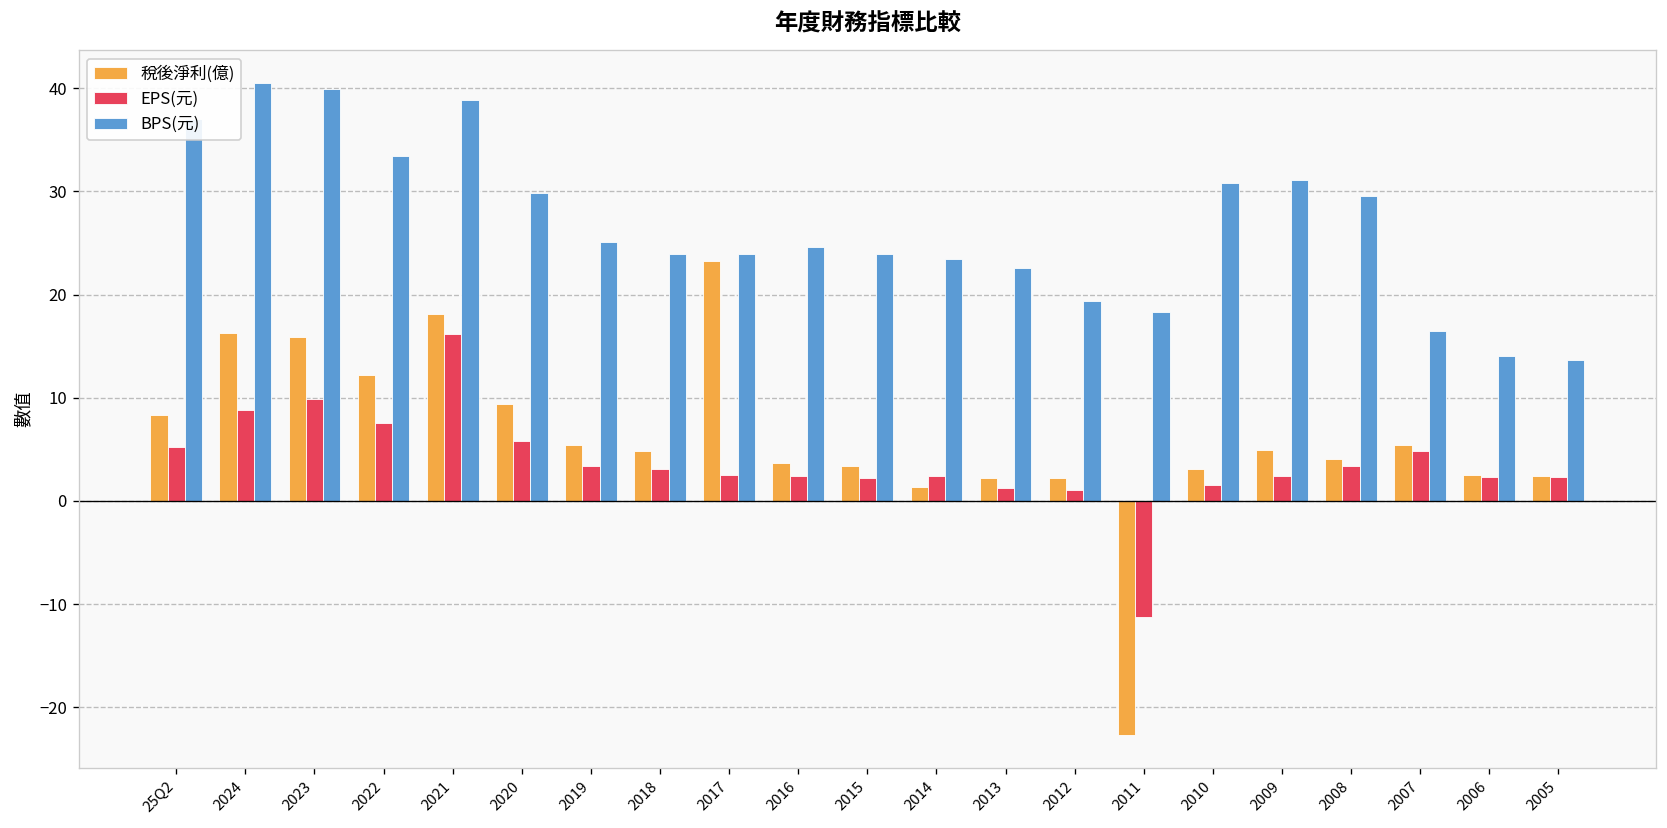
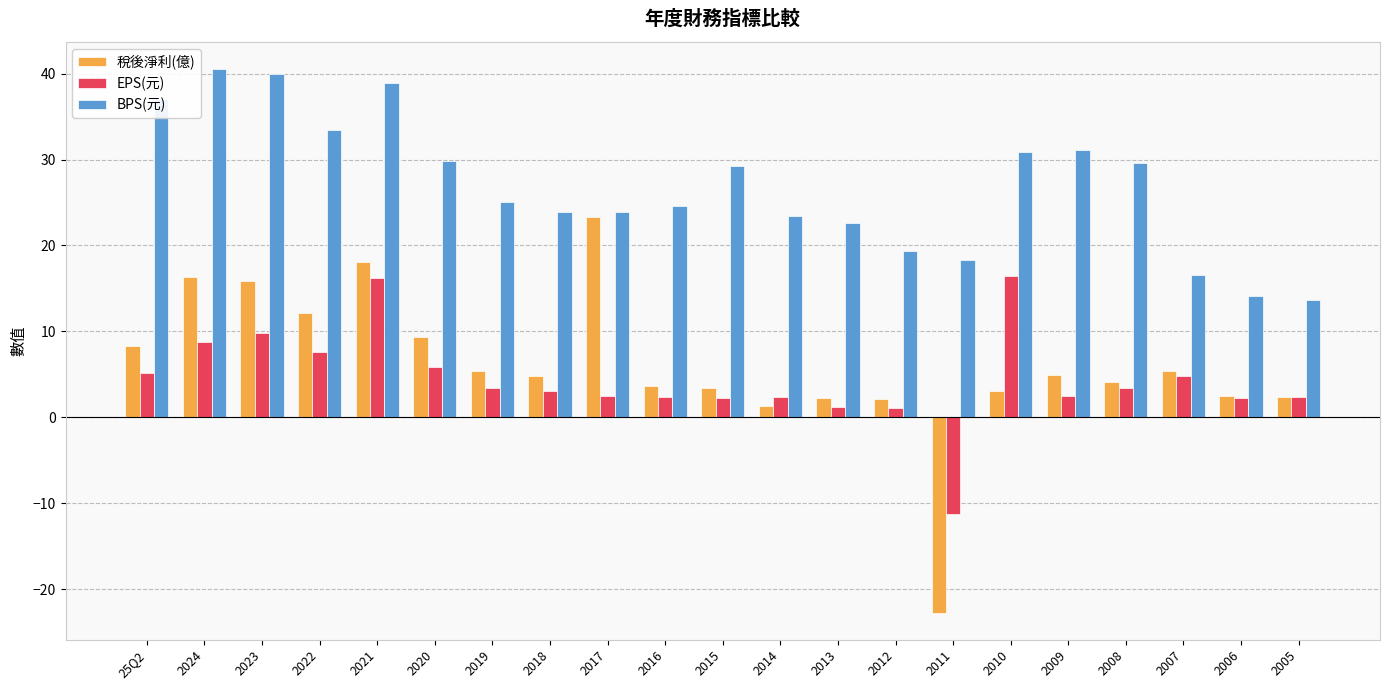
BPS(元), 2015: 24 -> 29
EPS(元), 2010: 2 -> 16
